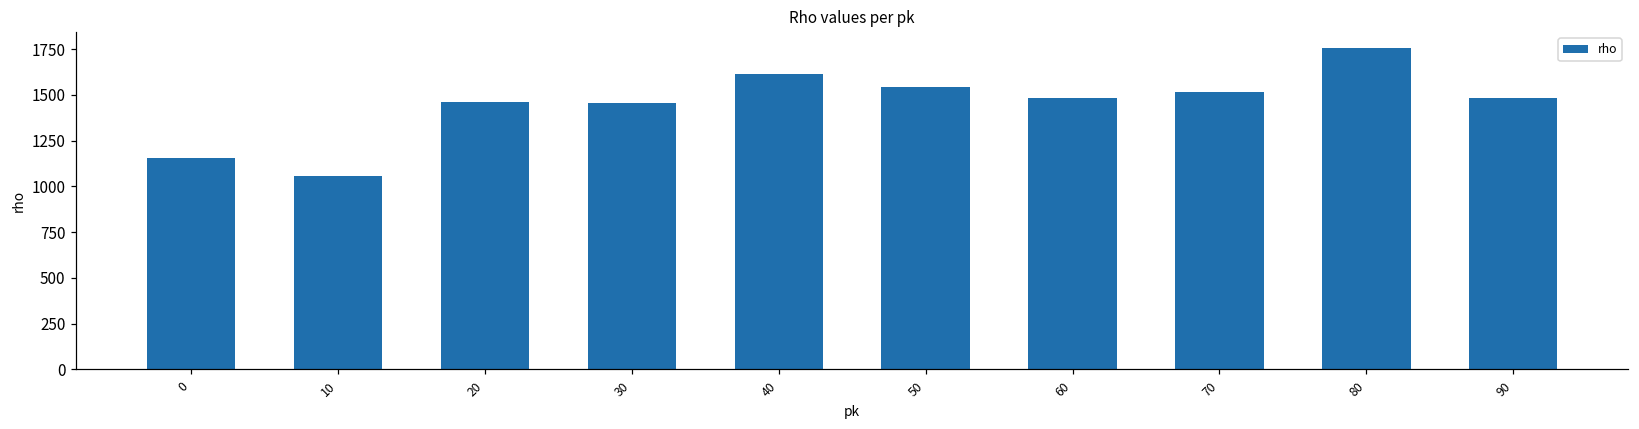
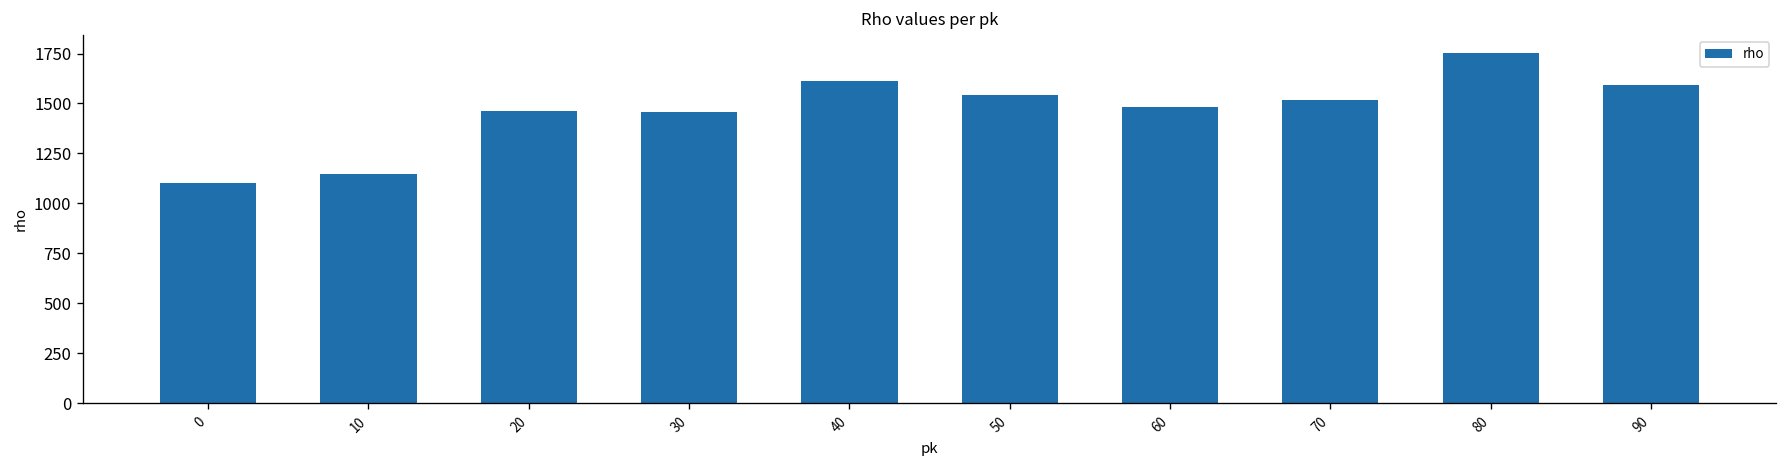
0: 1160 -> 1100
10: 1060 -> 1150
90: 1490 -> 1590
